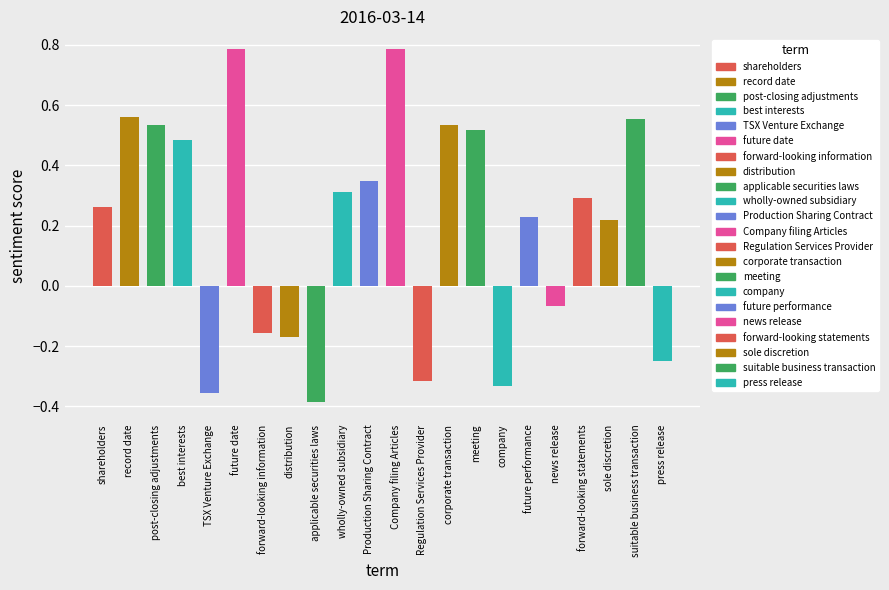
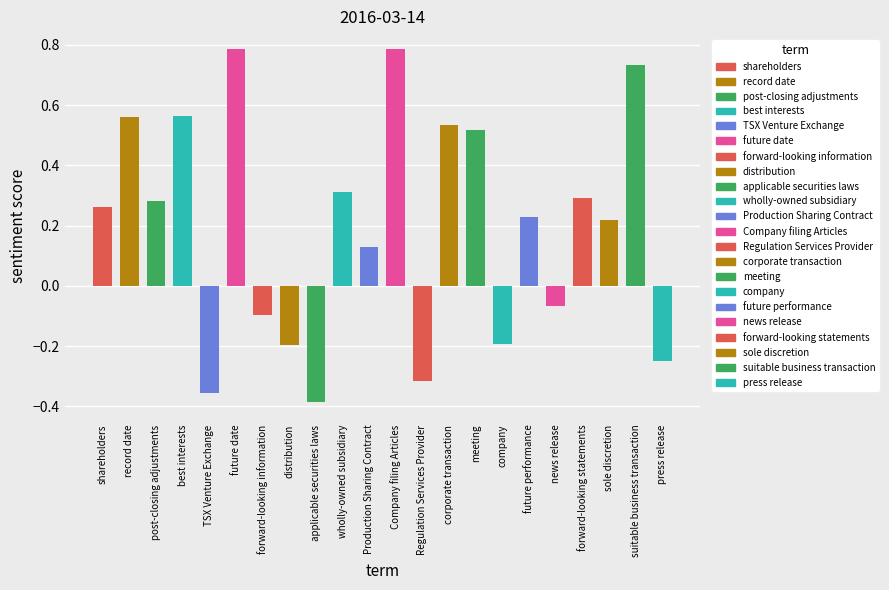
post-closing adjustments: 0.53 -> 0.28
best interests: 0.48 -> 0.56
forward-looking information: -0.16 -> -0.10
distribution: -0.17 -> -0.20
Production Sharing Contract: 0.35 -> 0.13
company: -0.33 -> -0.19
suitable business transaction: 0.56 -> 0.73
